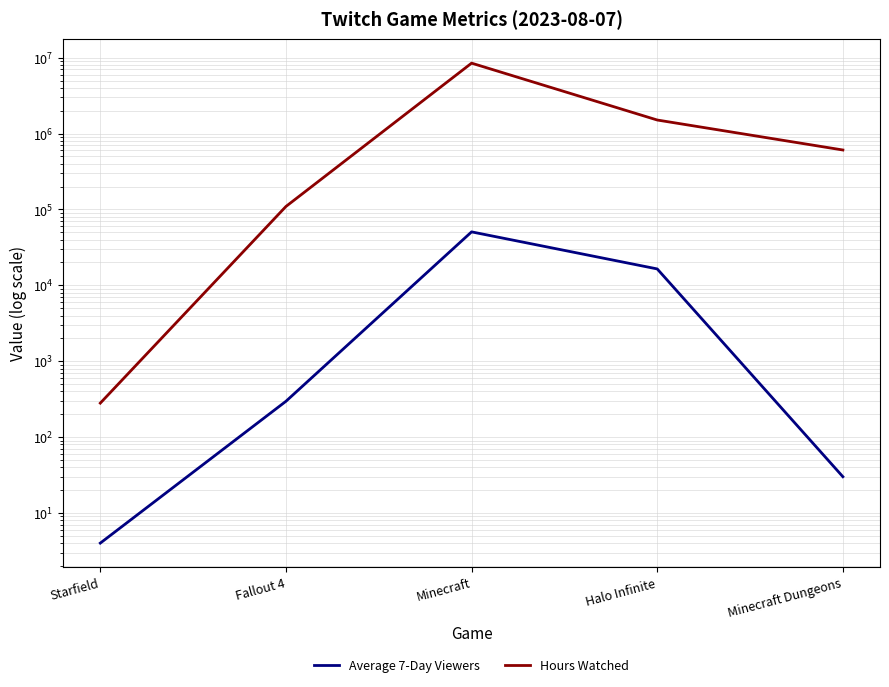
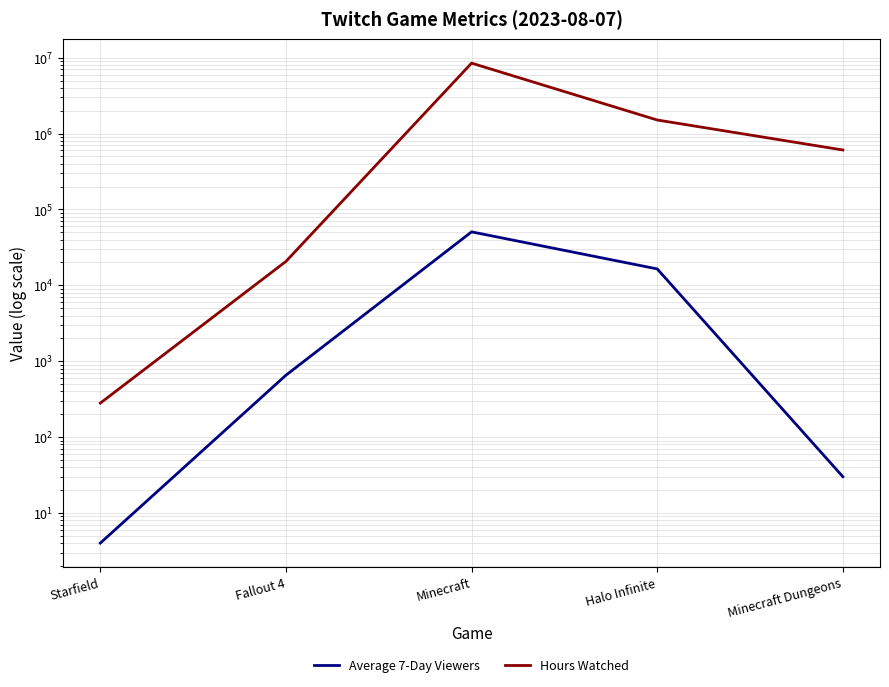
Average 7-Day Viewers, Fallout 4: 300 -> 700
Hours Watched, Fallout 4: 110000 -> 21000
